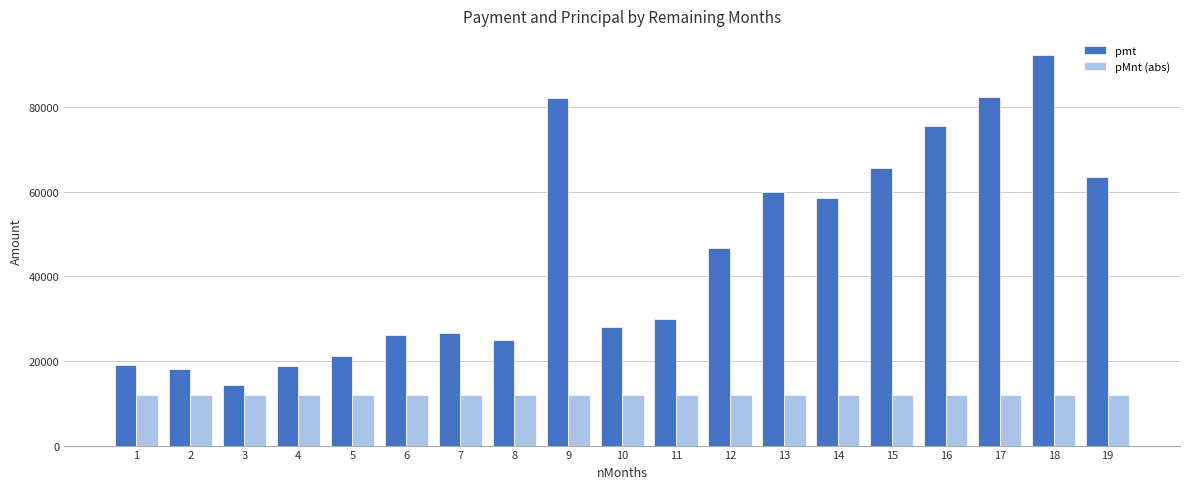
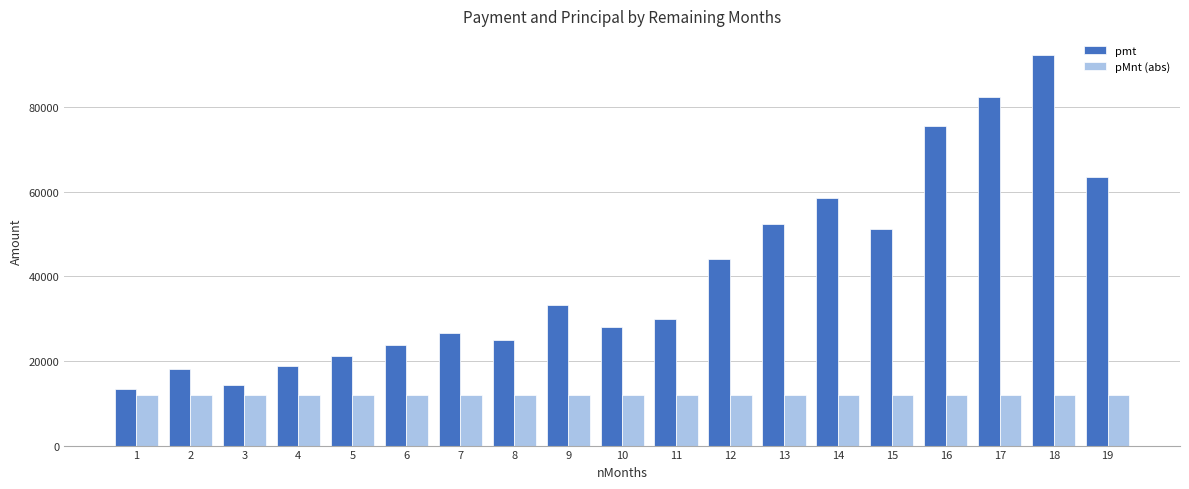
pmt, 1: 19000 -> 13000
pmt, 6: 26000 -> 24000
pmt, 9: 82000 -> 33000
pmt, 12: 47000 -> 44000
pmt, 13: 60000 -> 52000
pmt, 15: 66000 -> 51000
